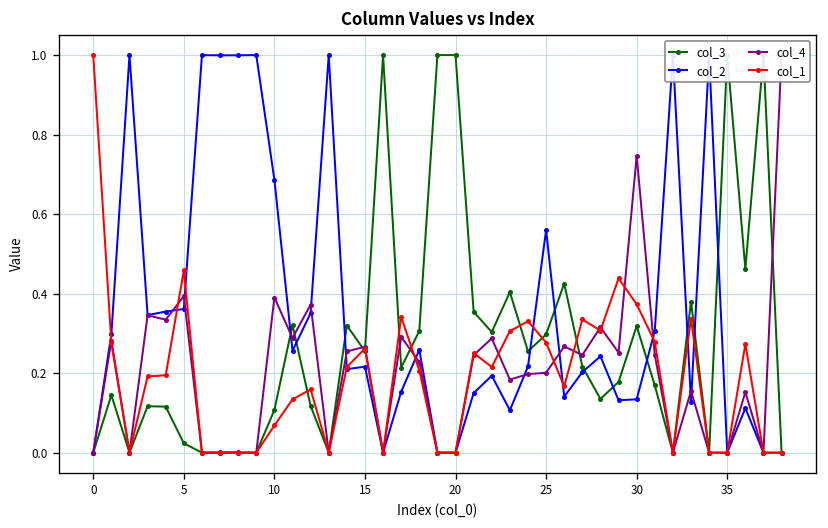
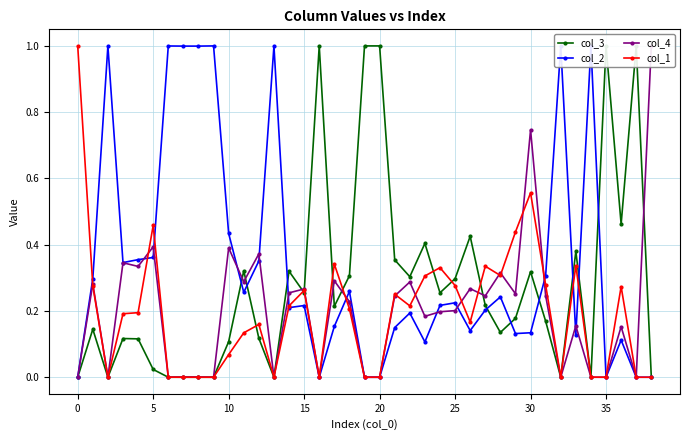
col_2, 10: 0.69 -> 0.43
col_2, 25: 0.56 -> 0.22
col_1, 30: 0.37 -> 0.56
